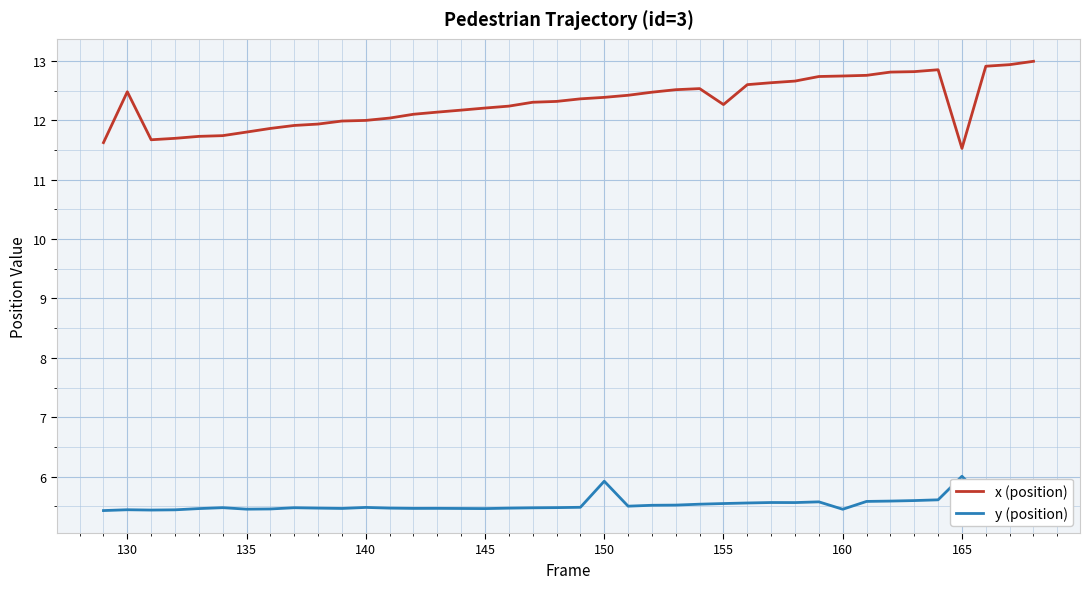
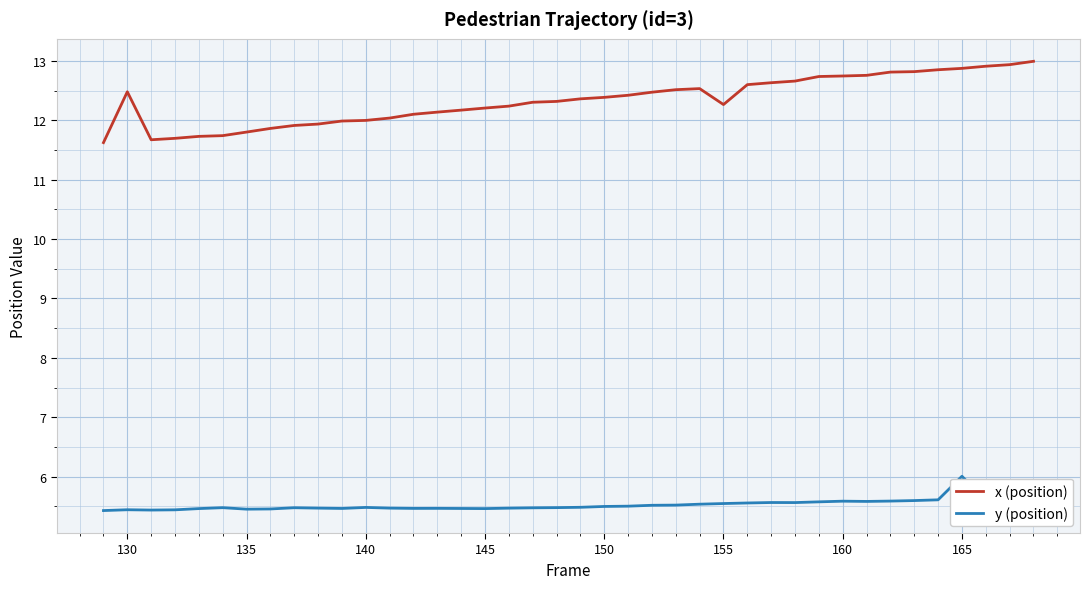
y (position), 150: 5.9 -> 5.5
y (position), 160: 5.5 -> 5.6
x (position), 165: 11.5 -> 12.9
